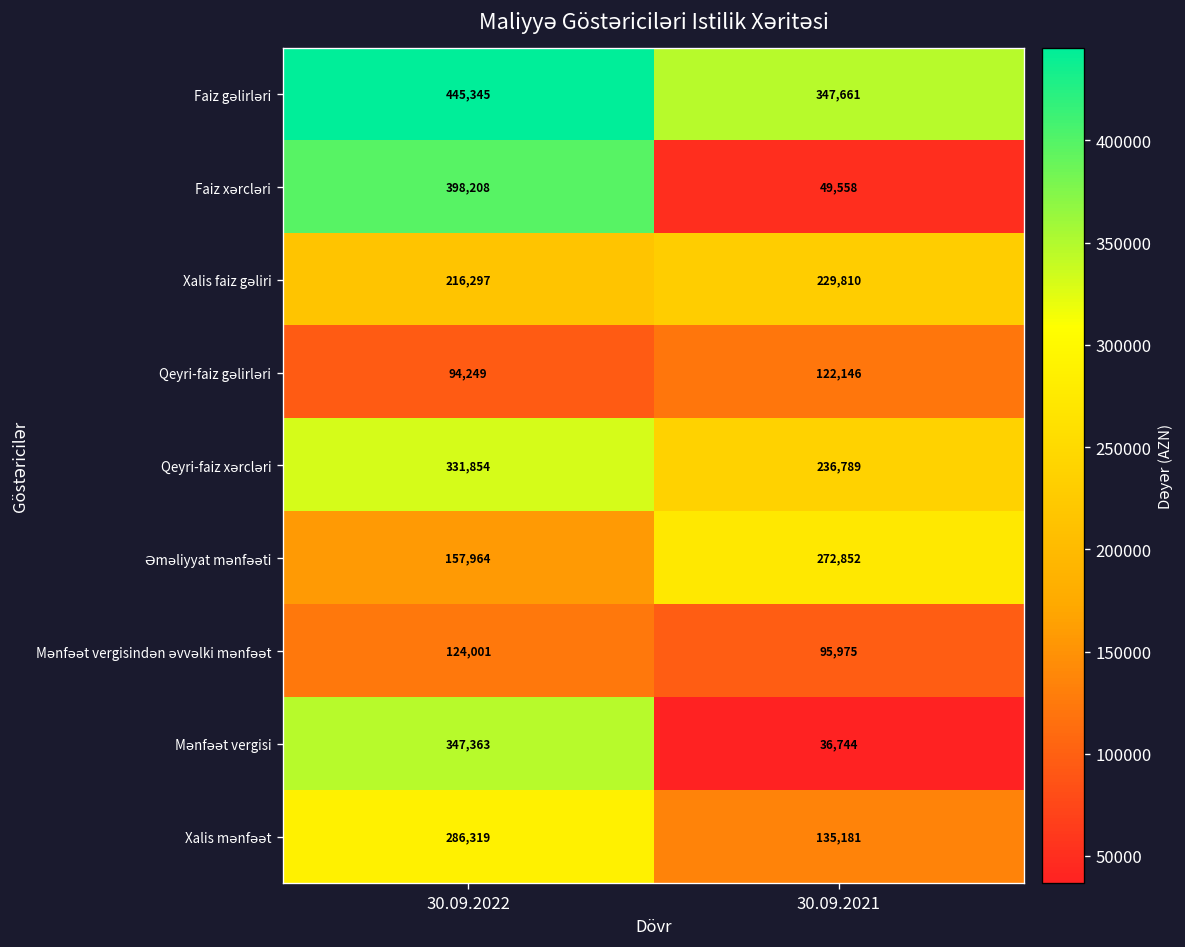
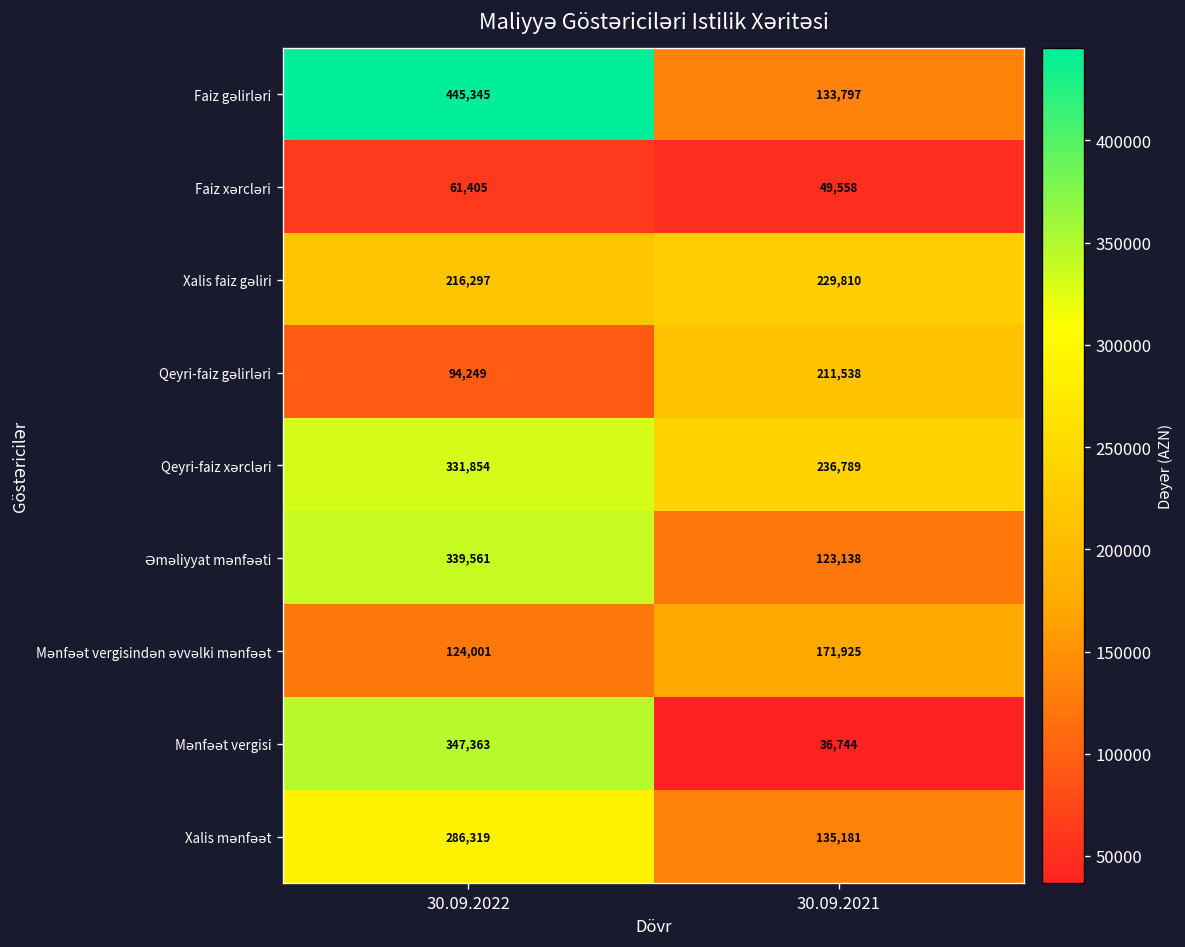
Faiz gəlirləri, 30.09.2021: 347,661 -> 133,797
Faiz xərcləri, 30.09.2022: 398,208 -> 61,405
Qeyri-faiz gəlirləri, 30.09.2021: 122,146 -> 211,538
Əməliyyat mənfəəti, 30.09.2022: 157,964 -> 339,561
Əməliyyat mənfəəti, 30.09.2021: 272,852 -> 123,138
Mənfəət vergisindən əvvəlki mənfəət, 30.09.2021: 95,975 -> 171,925
